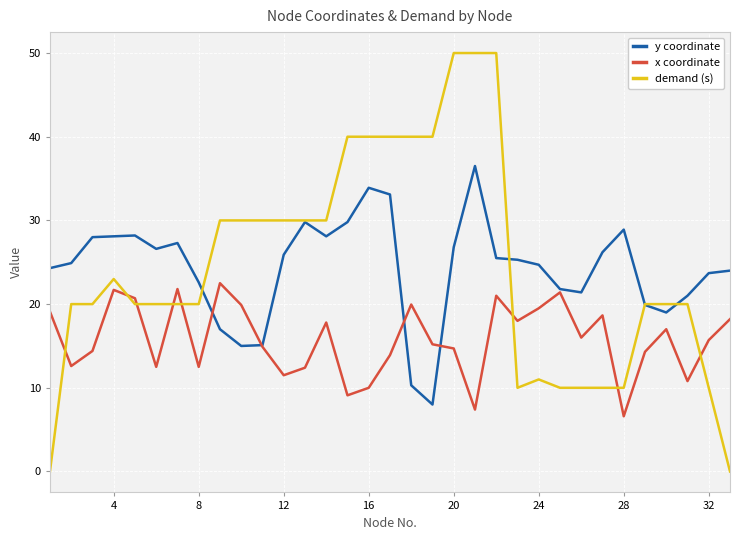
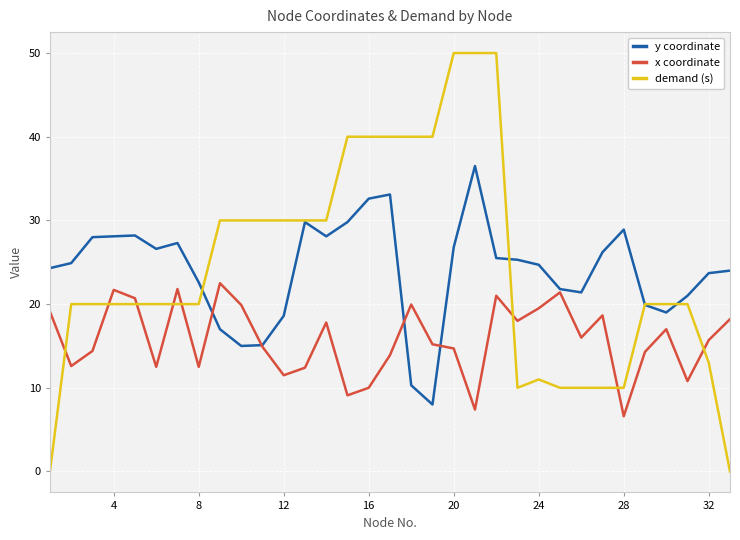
demand (s), 4: 23 -> 20
y coordinate, 12: 26 -> 19
y coordinate, 16: 34 -> 33
demand (s), 32: 10 -> 13
